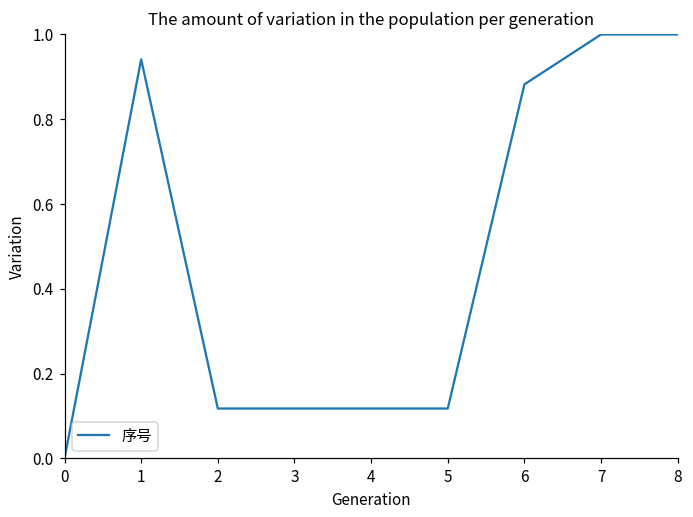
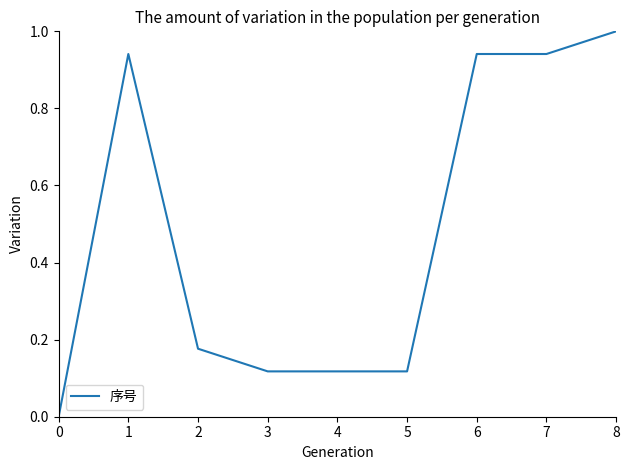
2: 0.12 -> 0.18
6: 0.88 -> 0.94
7: 1.00 -> 0.94
